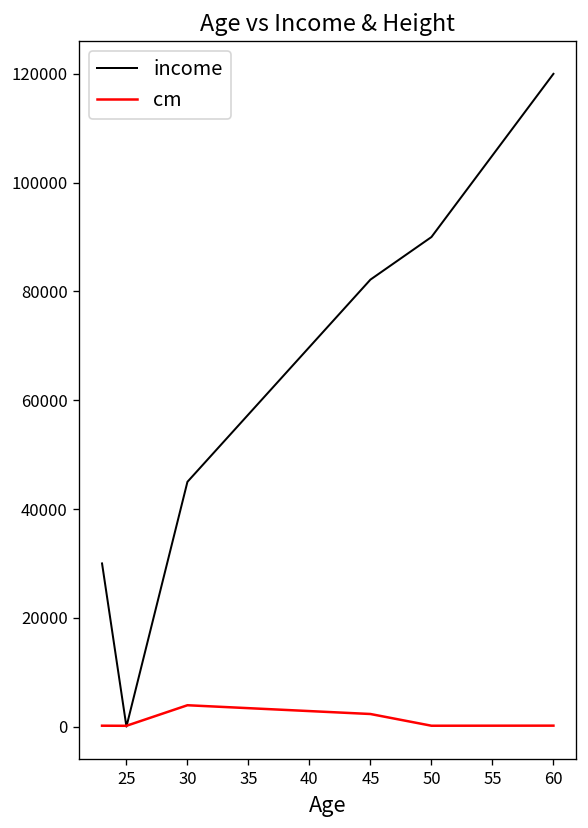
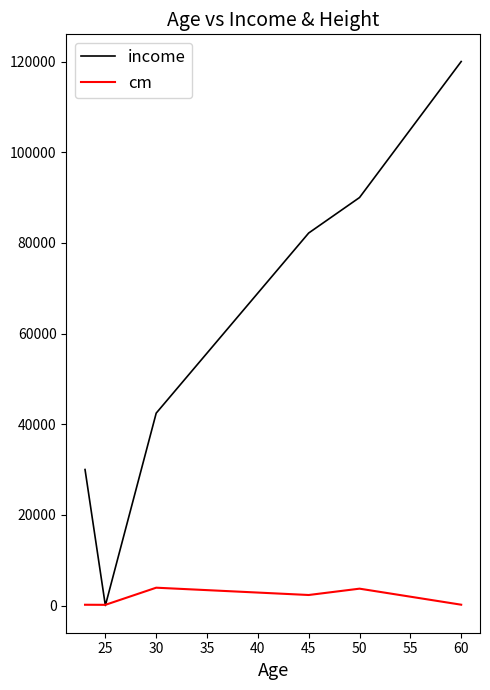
income, 30: 45000 -> 42000
cm, 50: 0 -> 4000
